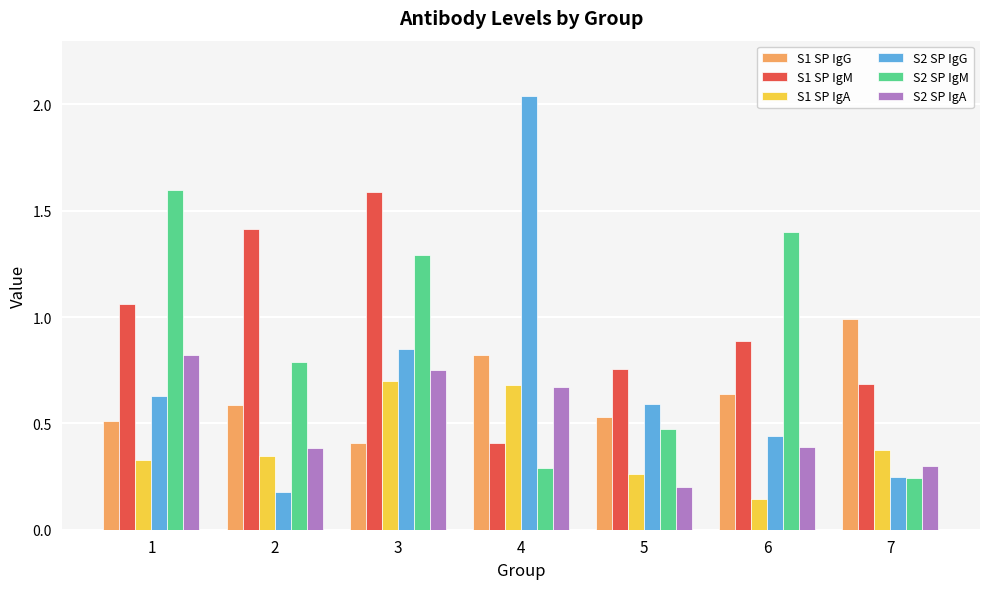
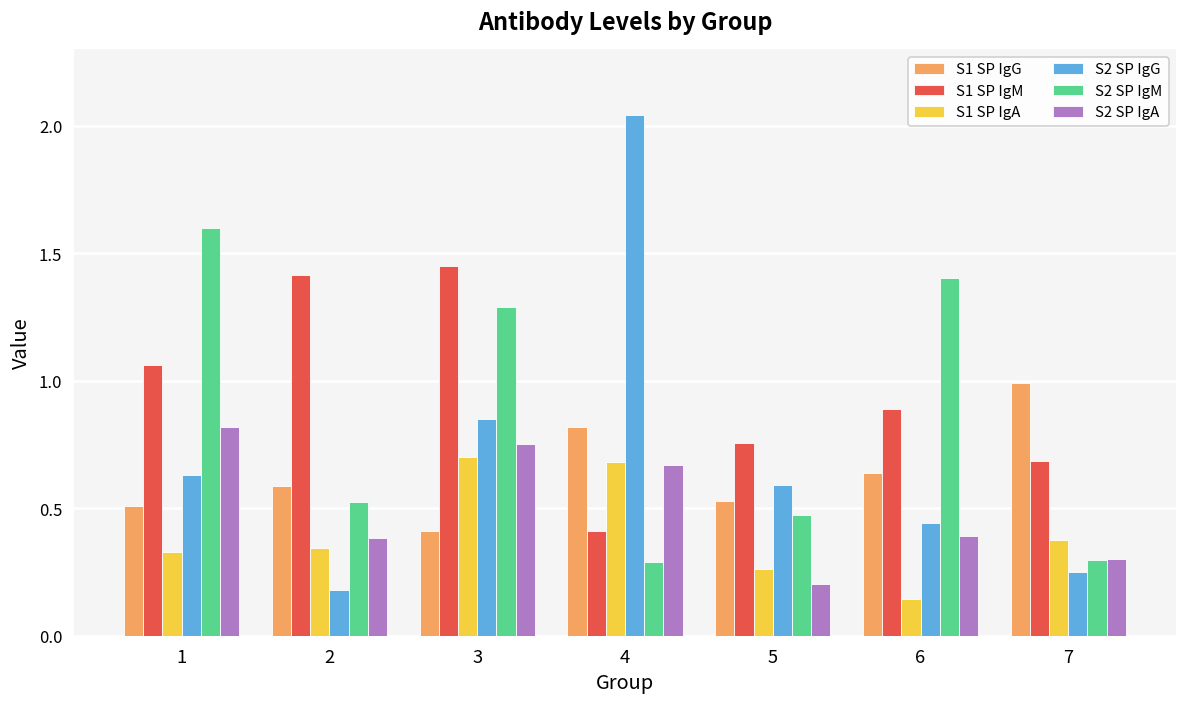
S2 SP IgM, 2: 0.79 -> 0.53
S1 SP IgM, 3: 1.59 -> 1.45
S2 SP IgM, 7: 0.24 -> 0.30
